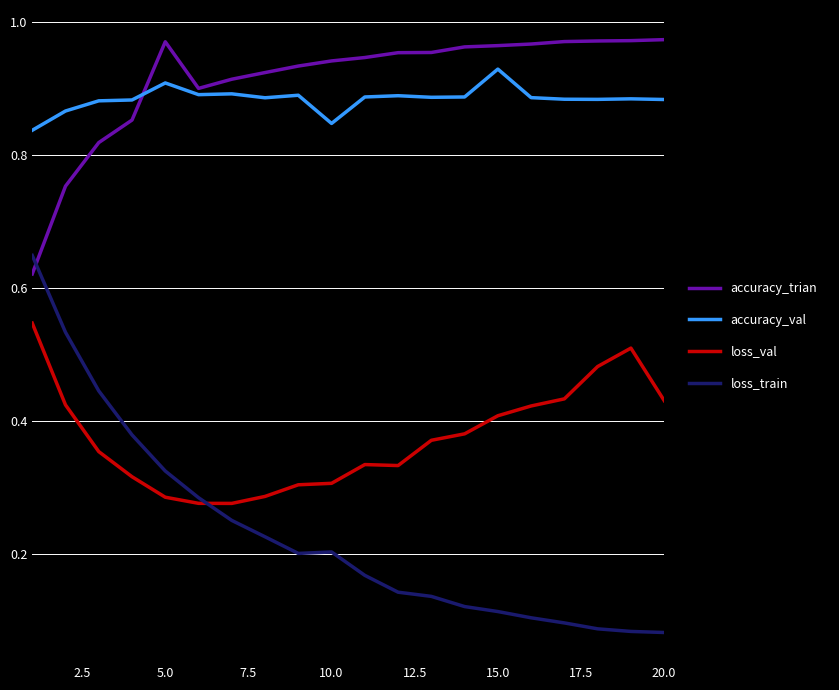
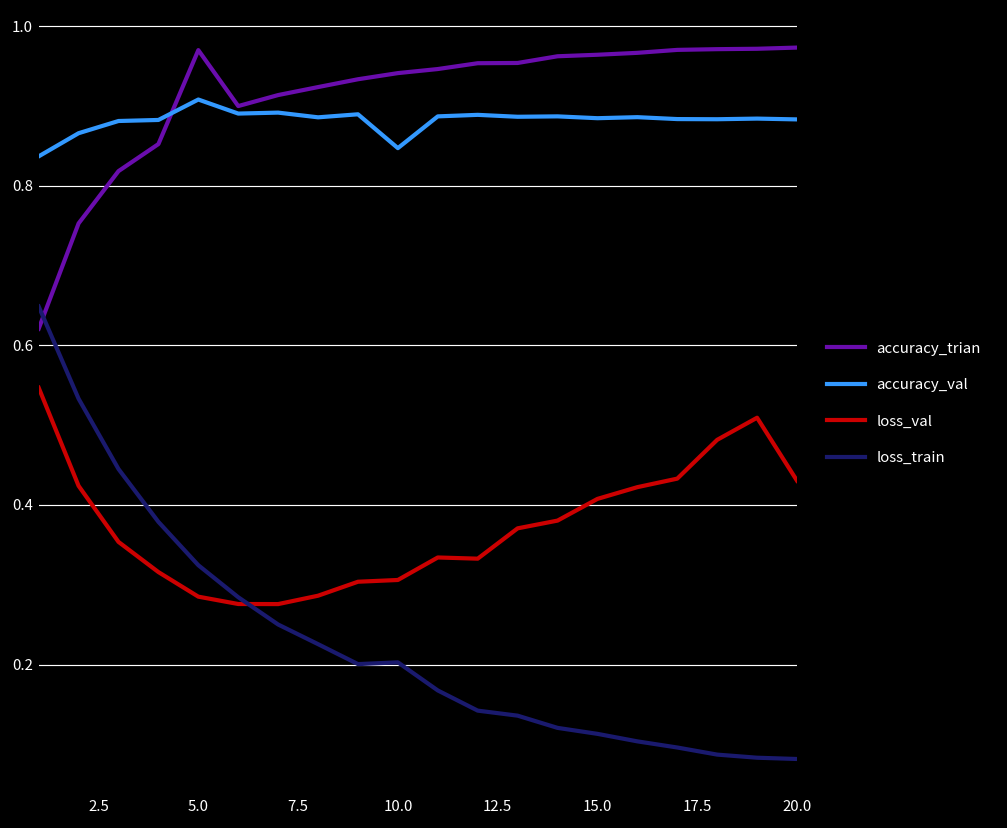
accuracy_val, 15.0: 0.93 -> 0.88
